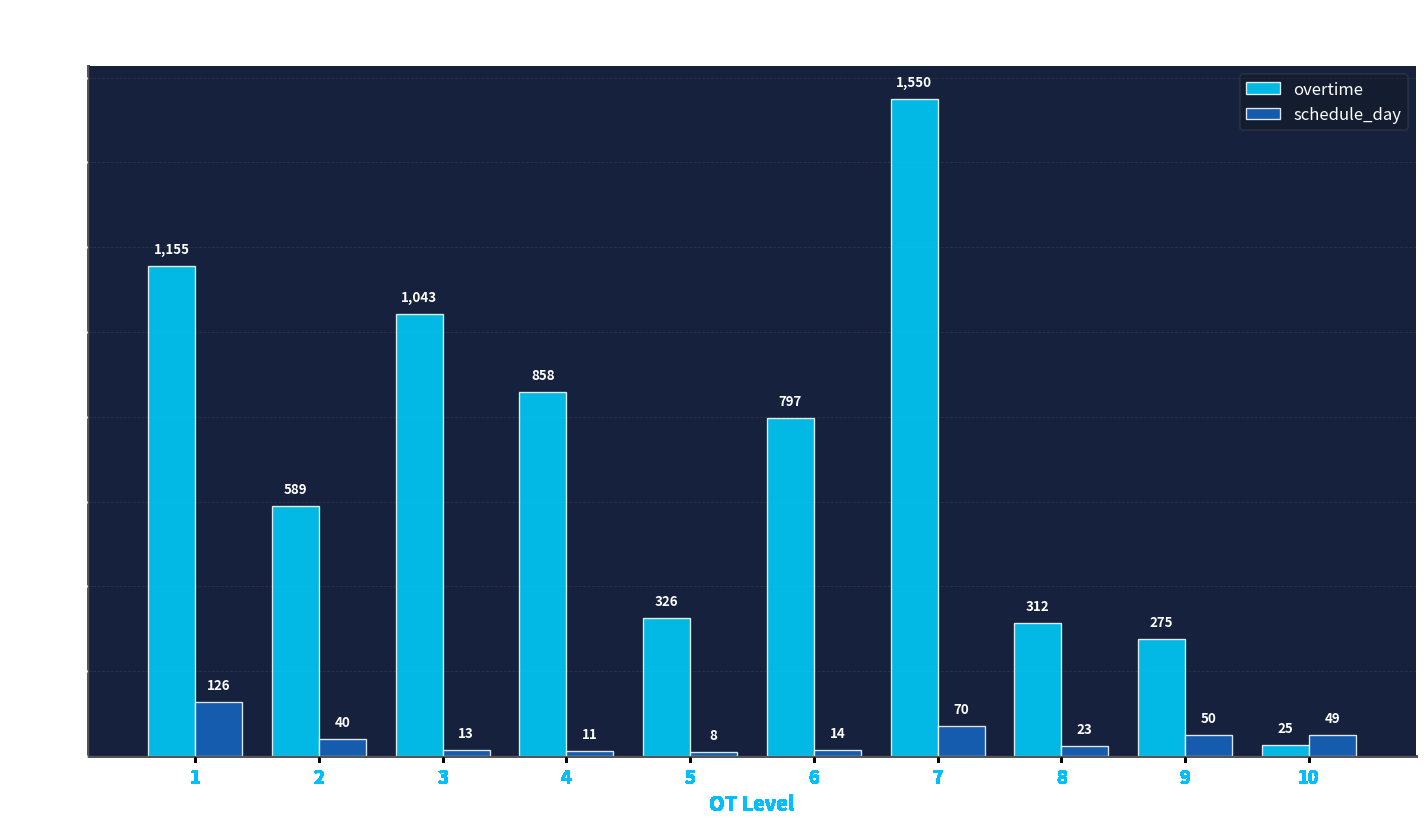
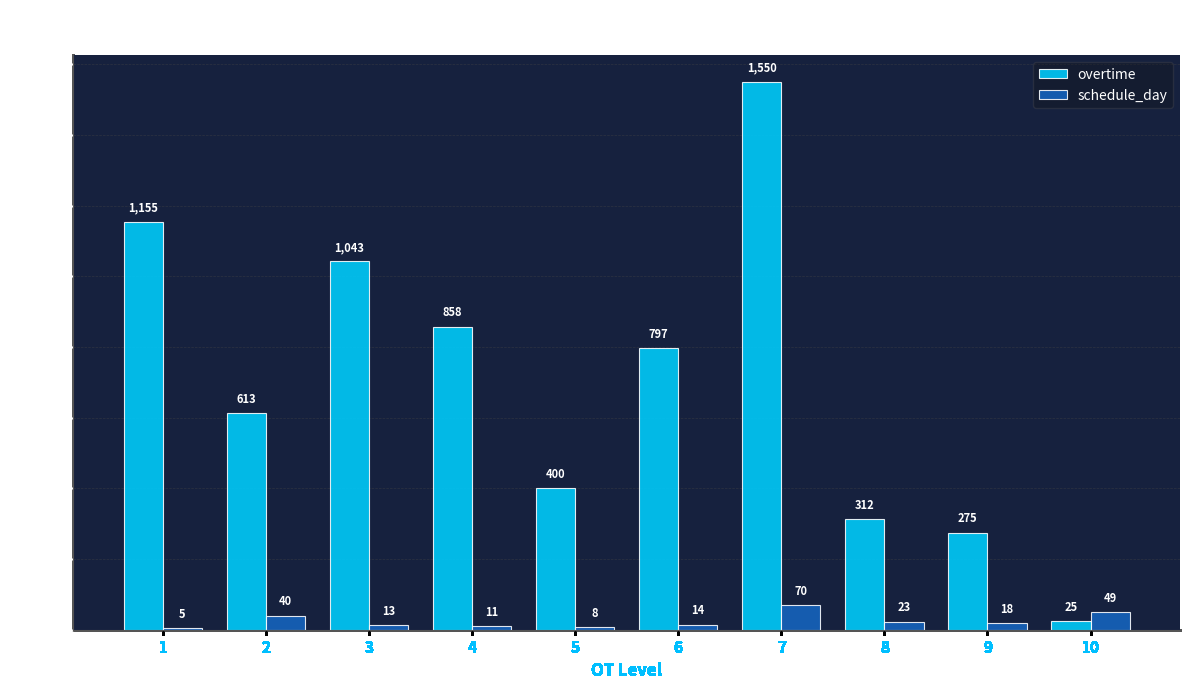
schedule_day, 1: 126 -> 5
overtime, 2: 589 -> 613
overtime, 5: 326 -> 400
schedule_day, 9: 50 -> 18
